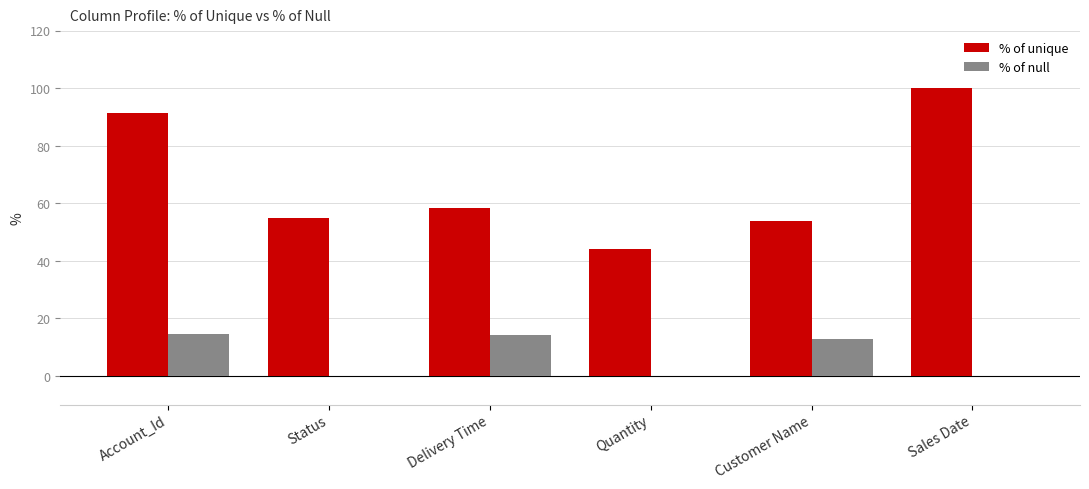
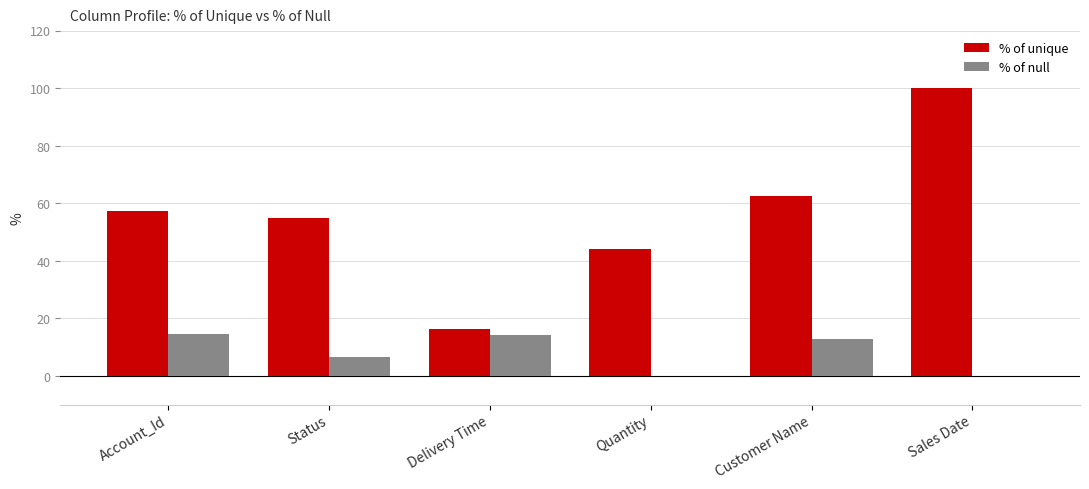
% of unique, Account_Id: 91 -> 57
% of null, Status: 0 -> 6
% of unique, Delivery Time: 58 -> 16
% of unique, Customer Name: 54 -> 63
